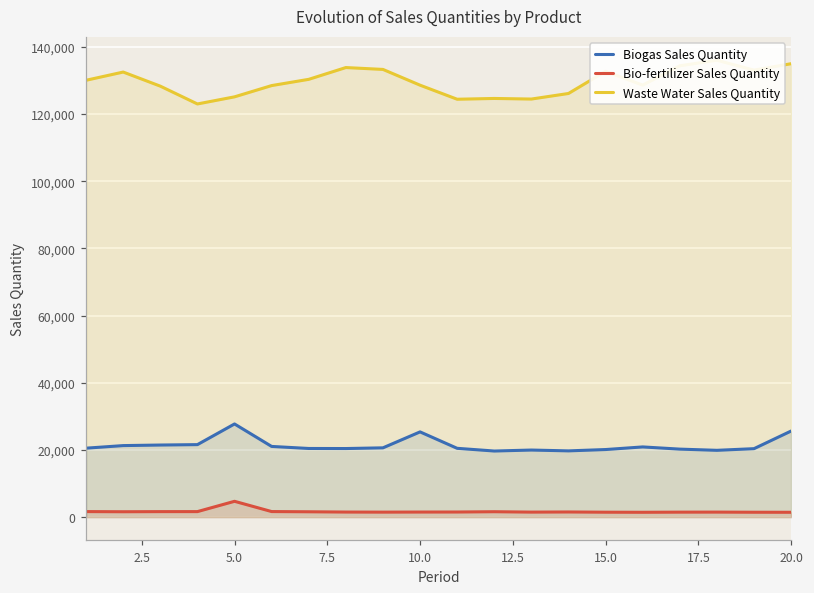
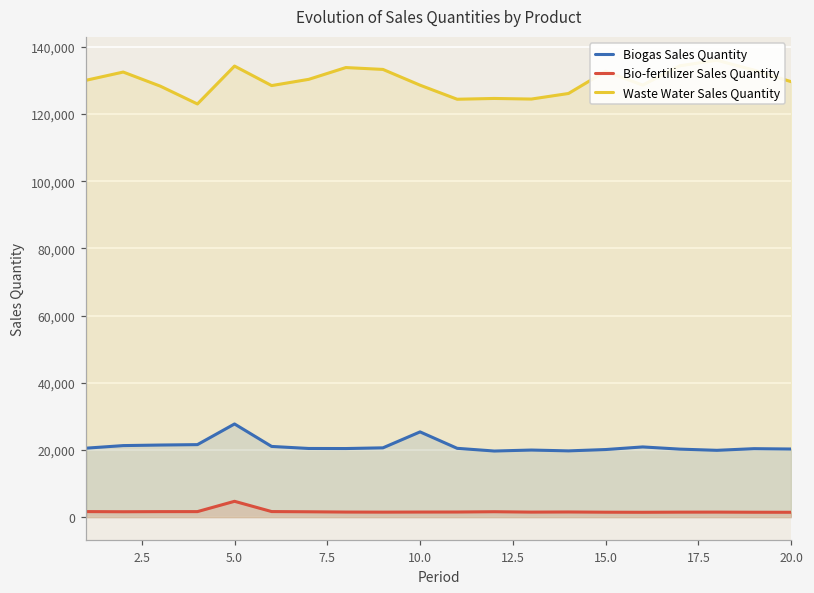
Waste Water Sales Quantity, 5.0: 125,000 -> 134,000
Biogas Sales Quantity, 20.0: 26,000 -> 20,000
Waste Water Sales Quantity, 20.0: 135,000 -> 130,000
